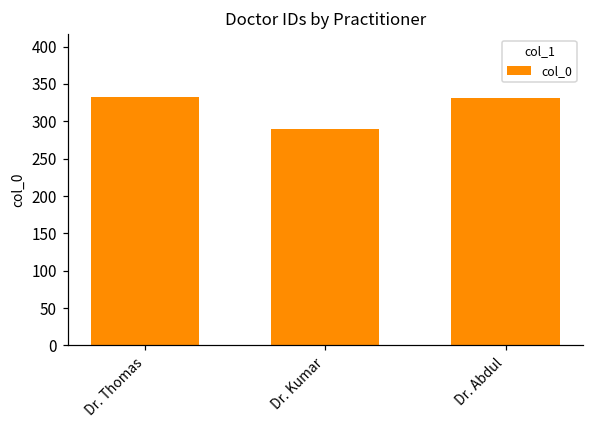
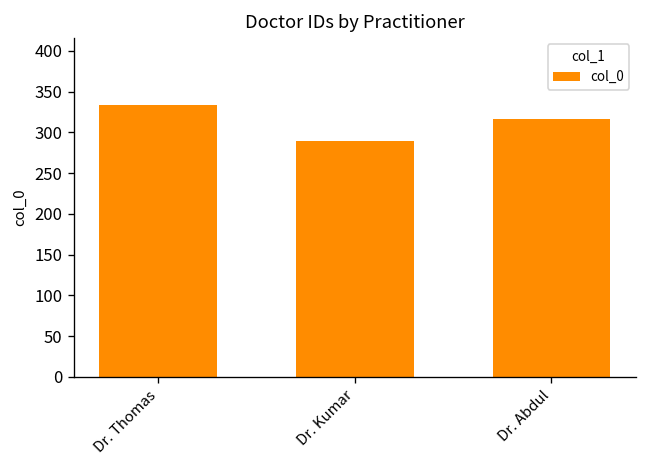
Dr. Abdul: 330 -> 320
